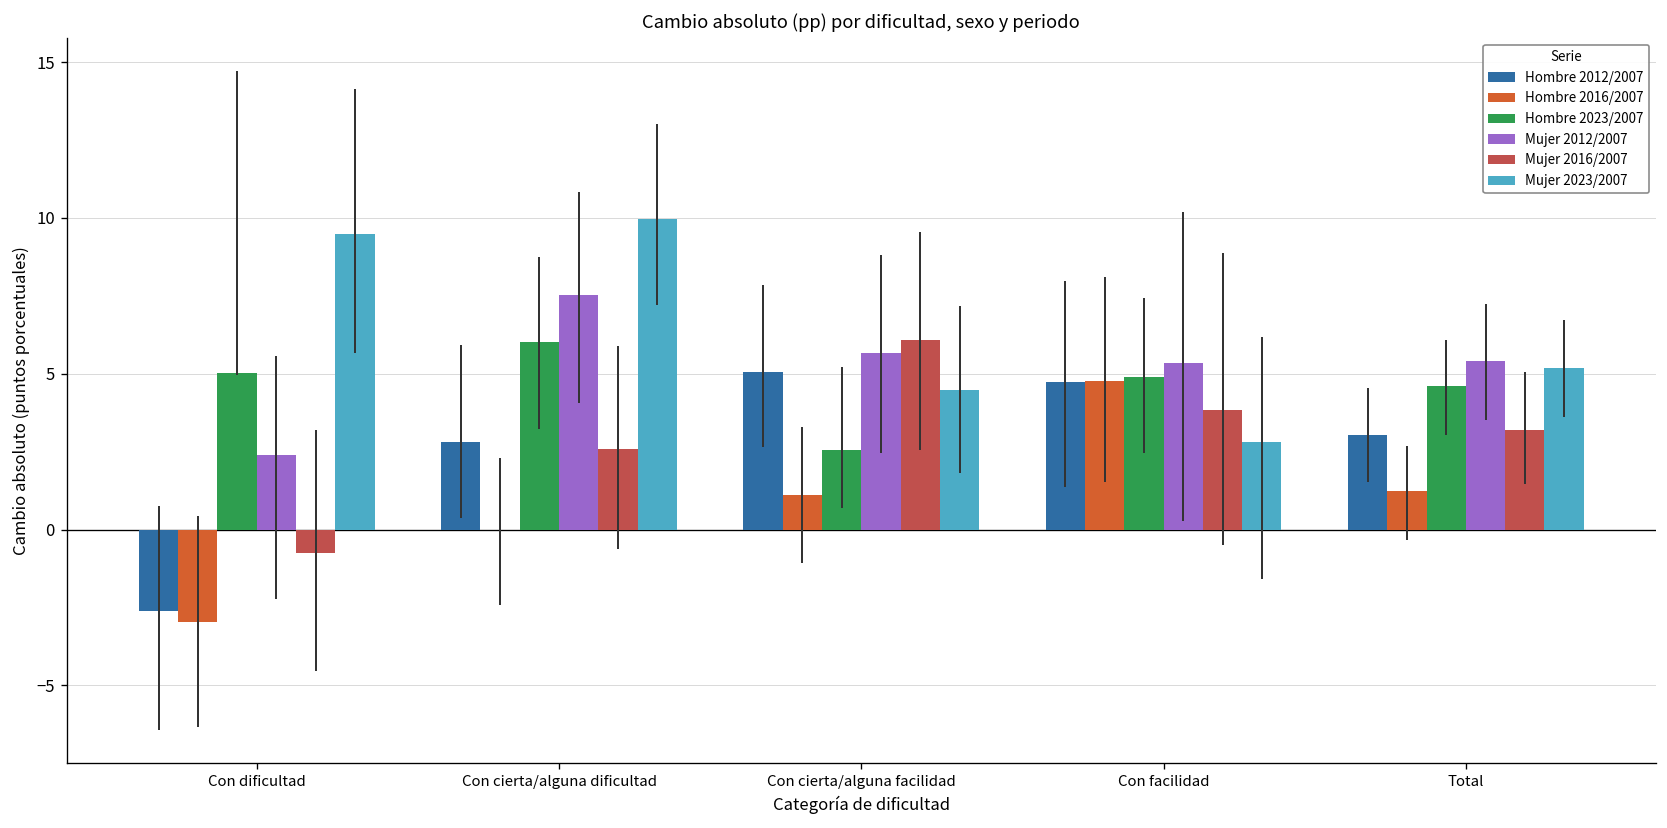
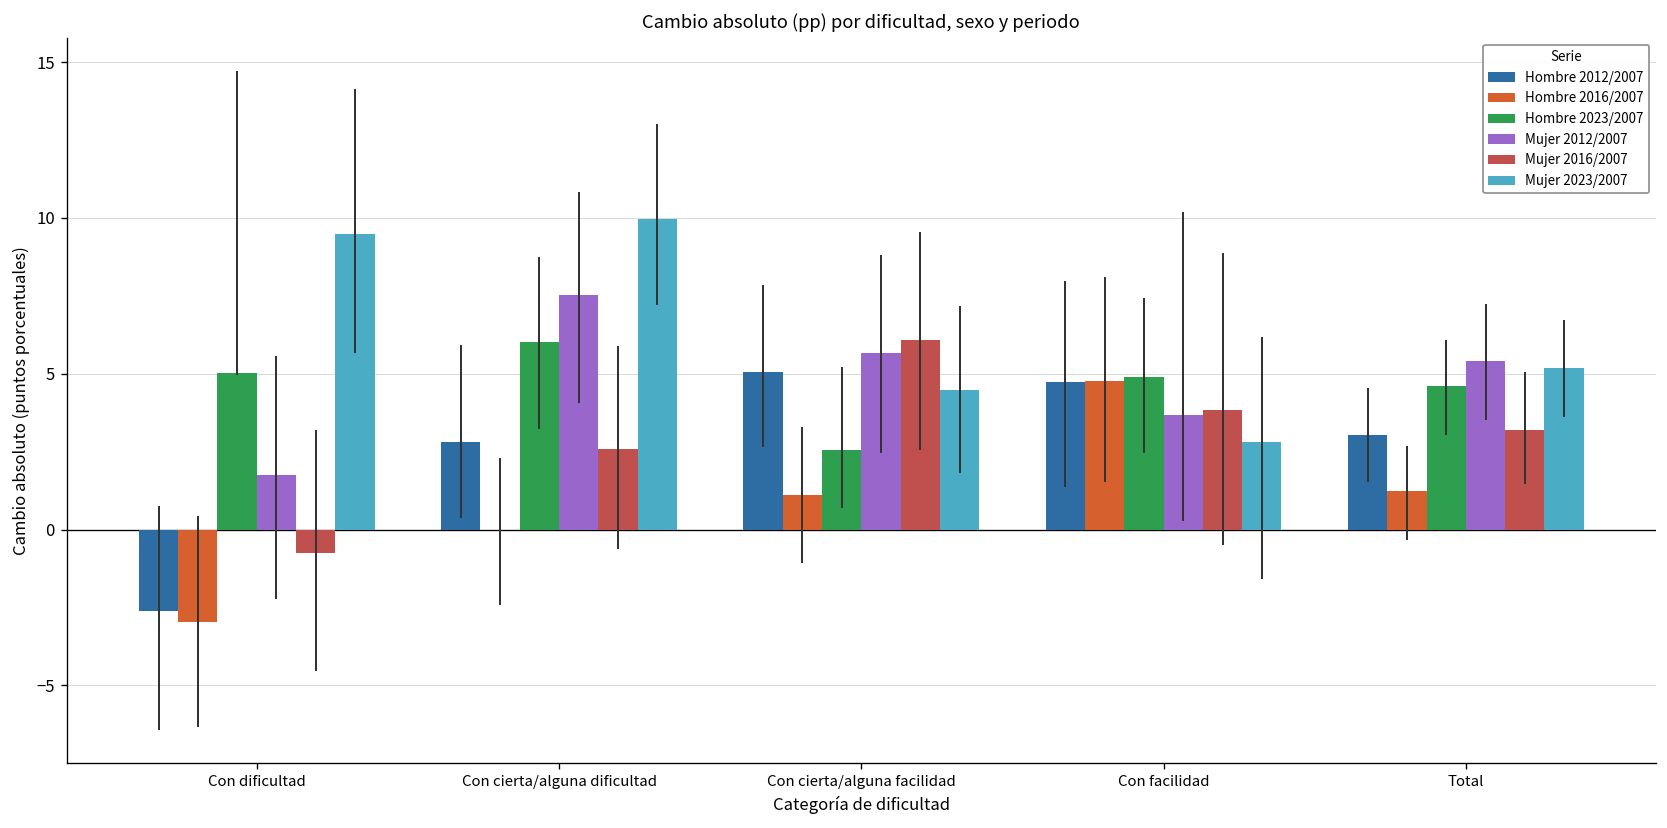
Mujer 2012/2007, Con dificultad: 2.4 -> 1.7
Mujer 2012/2007, Con facilidad: 5.4 -> 3.7
